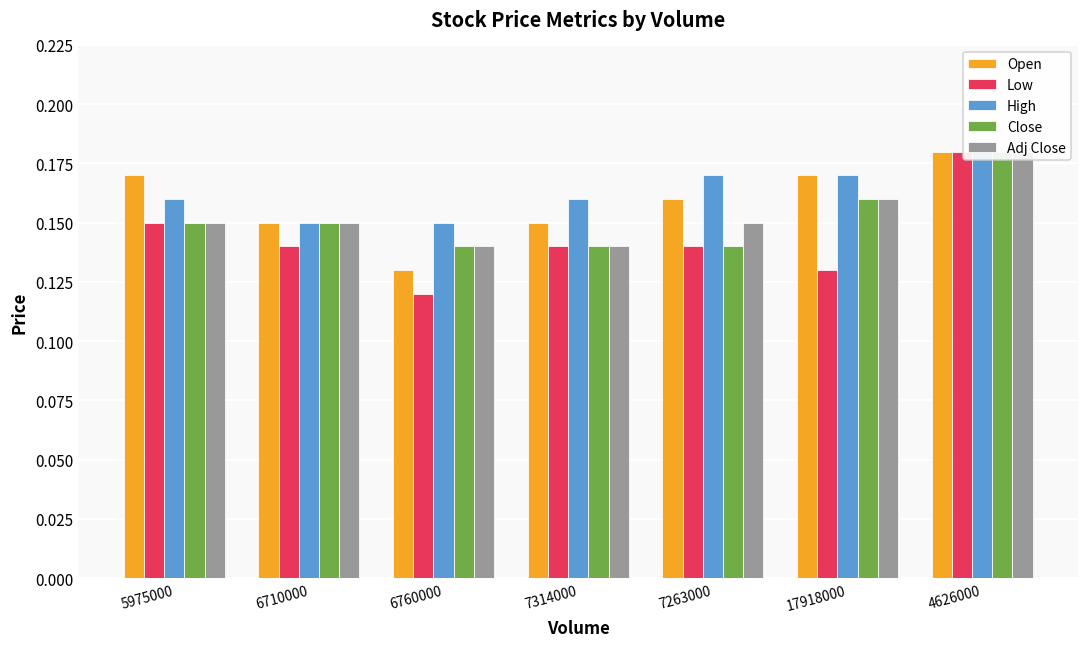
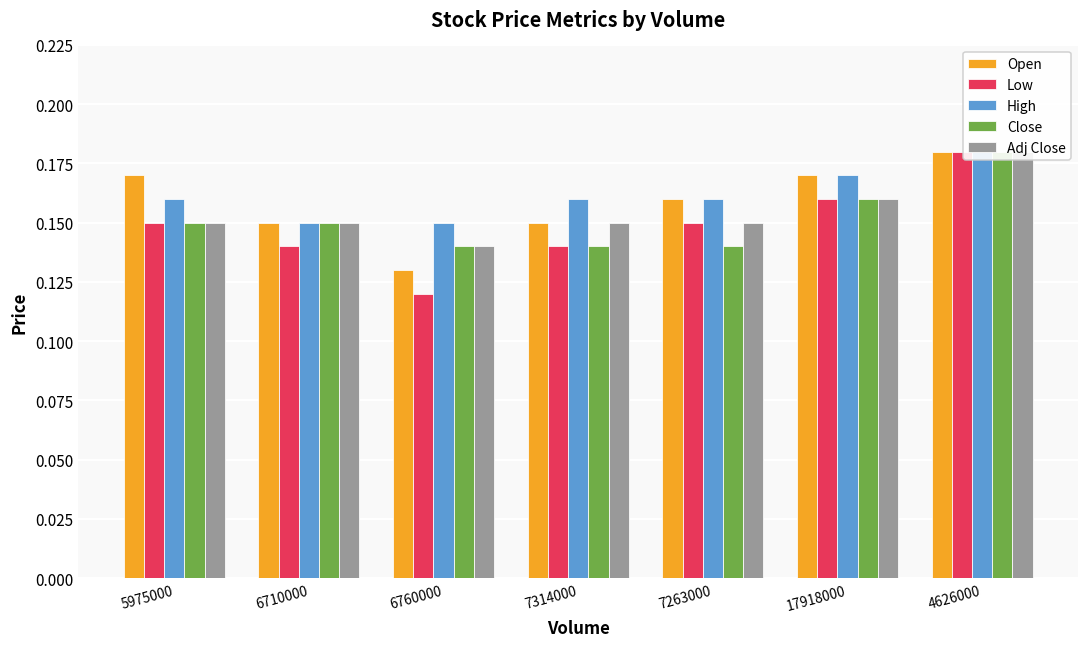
Adj Close, 7314000: 0.14 -> 0.15
Low, 7263000: 0.14 -> 0.15
High, 7263000: 0.17 -> 0.16
Low, 17918000: 0.13 -> 0.16
